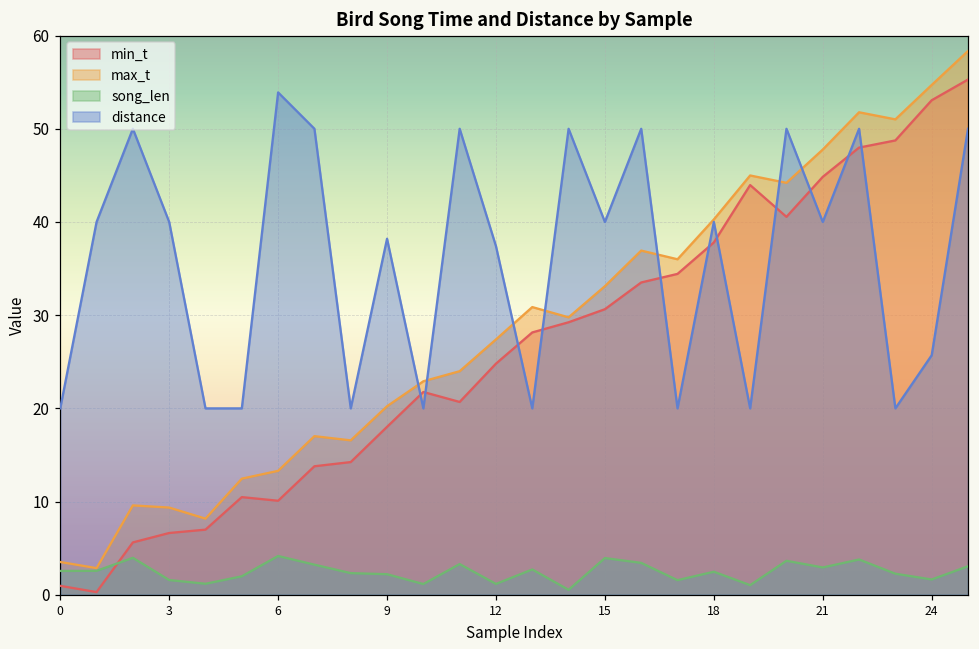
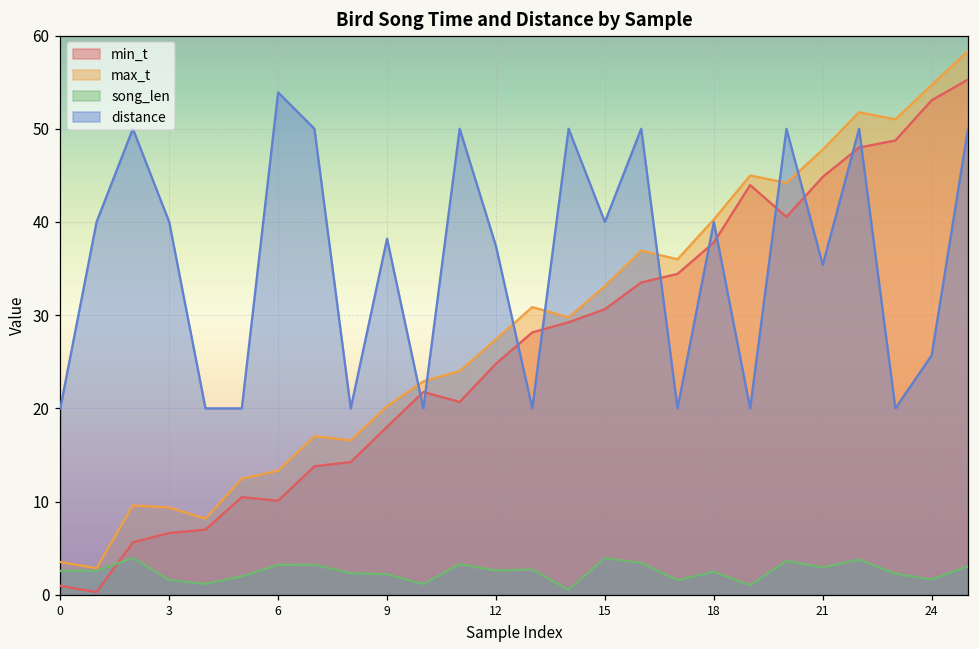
song_len, 6: 4 -> 3
song_len, 12: 1 -> 3
distance, 21: 40 -> 35
